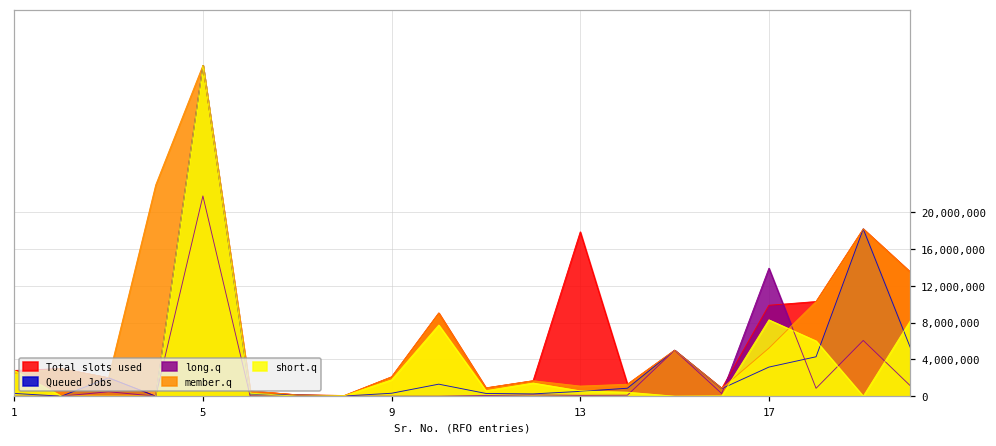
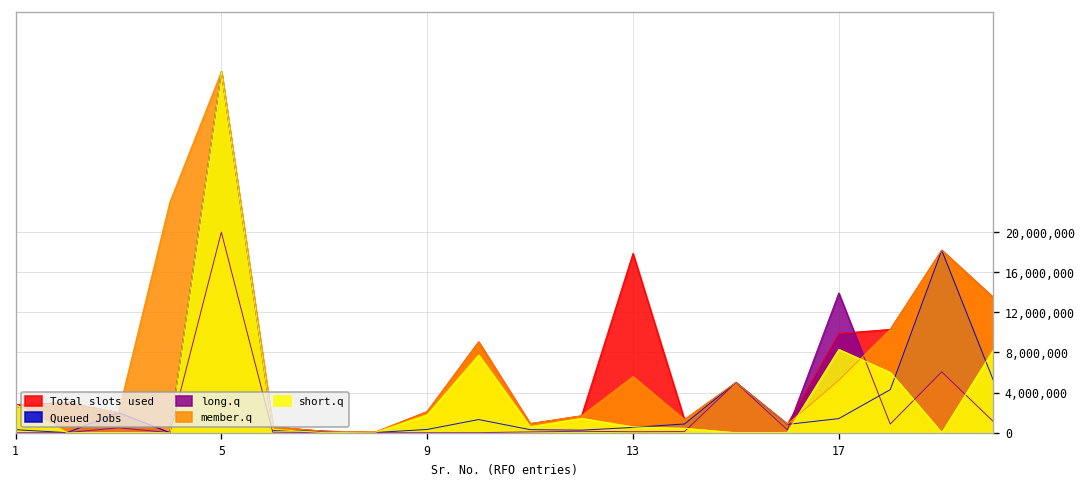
long.q, 5: 22,000,000 -> 20,000,000
member.q, 13: 1,000,000 -> 6,000,000
Queued Jobs, 17: 3,000,000 -> 1,000,000
